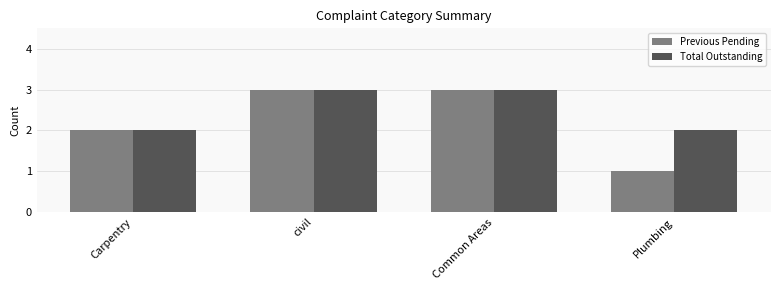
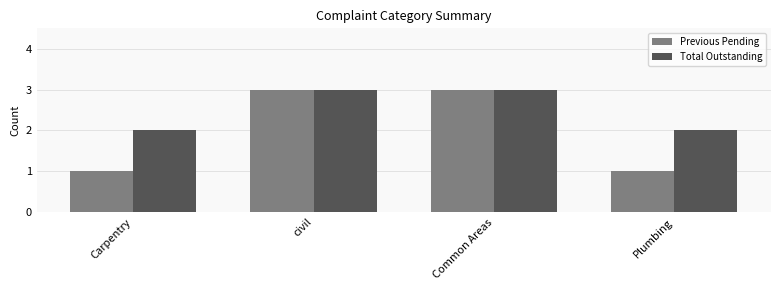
Previous Pending, Carpentry: 2 -> 1
